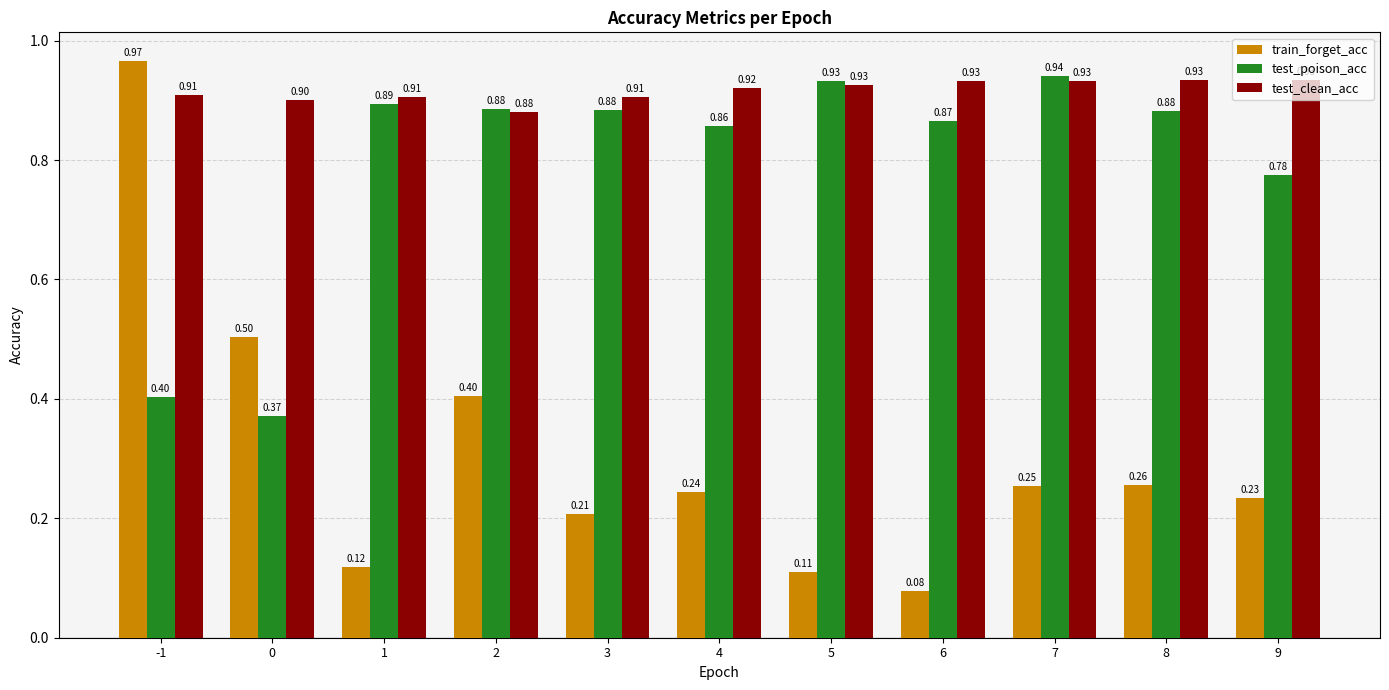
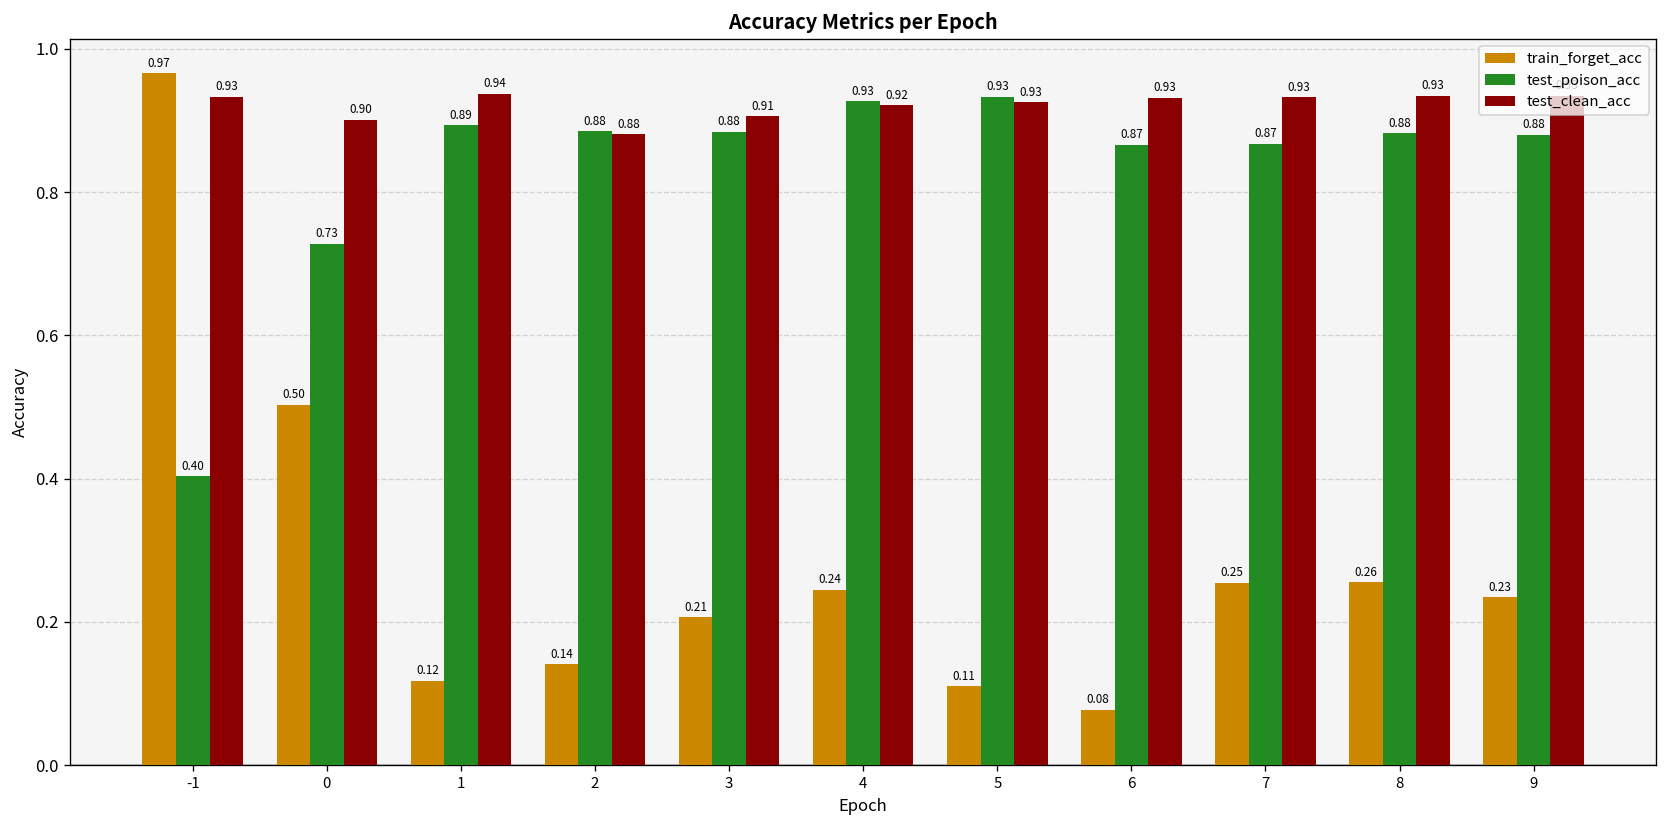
test_clean_acc, -1: 0.91 -> 0.93
test_poison_acc, 0: 0.37 -> 0.73
test_clean_acc, 1: 0.91 -> 0.94
train_forget_acc, 2: 0.40 -> 0.14
test_poison_acc, 4: 0.86 -> 0.93
test_poison_acc, 7: 0.94 -> 0.87
test_poison_acc, 9: 0.78 -> 0.88
